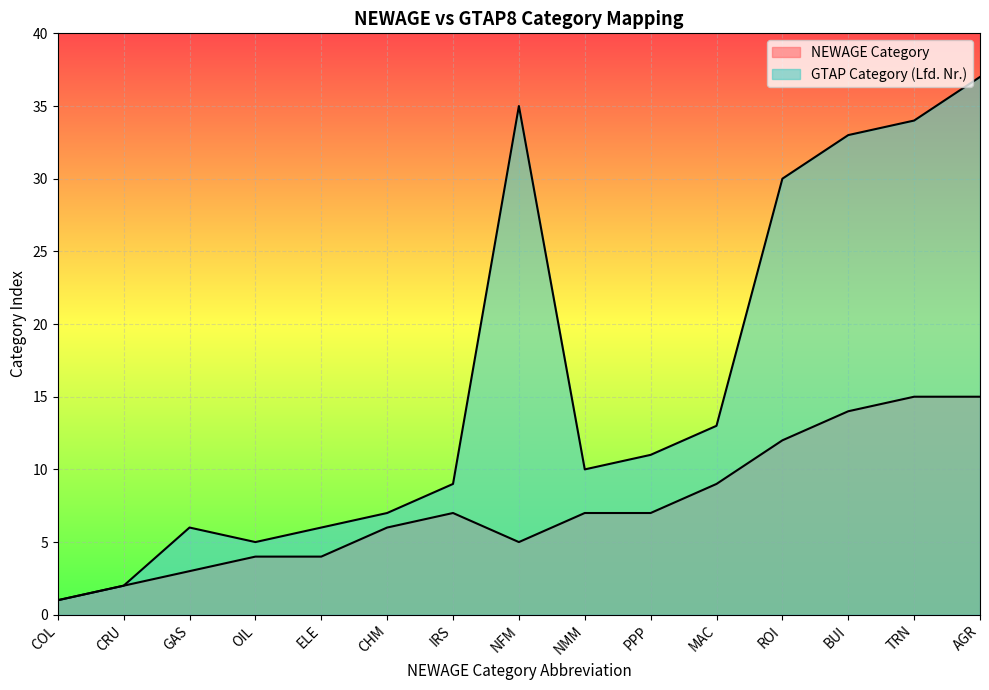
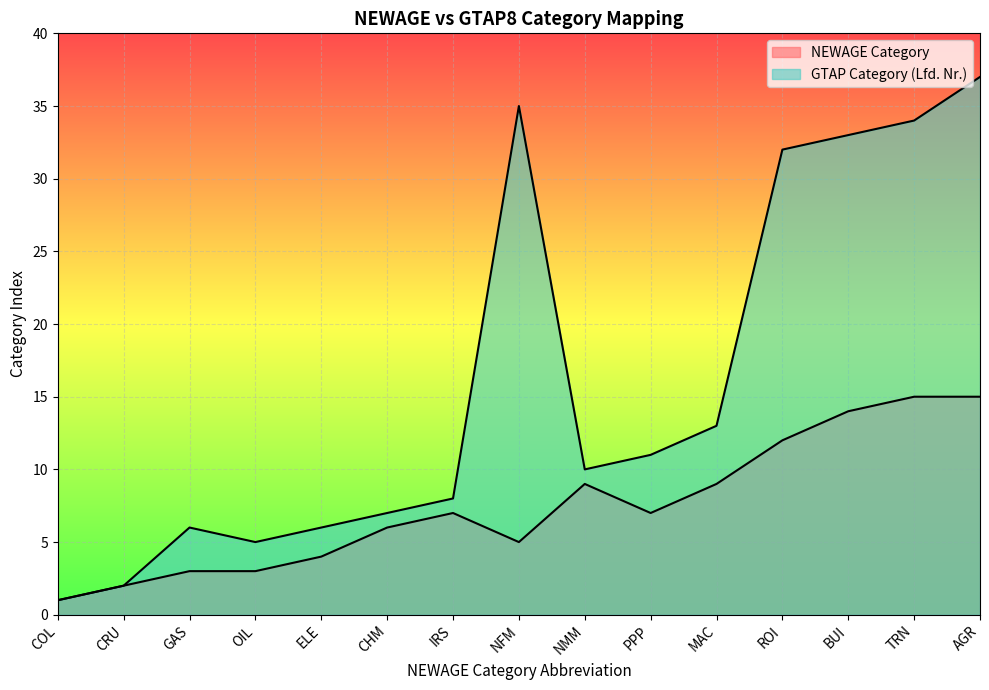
NEWAGE Category, OIL: 4 -> 3
GTAP Category (Lfd. Nr.), IRS: 9 -> 8
NEWAGE Category, NMM: 7 -> 9
GTAP Category (Lfd. Nr.), ROI: 30 -> 32
